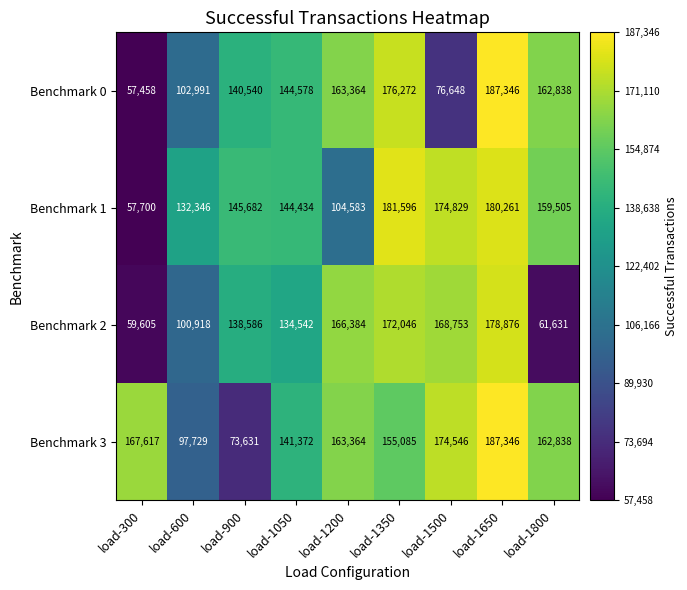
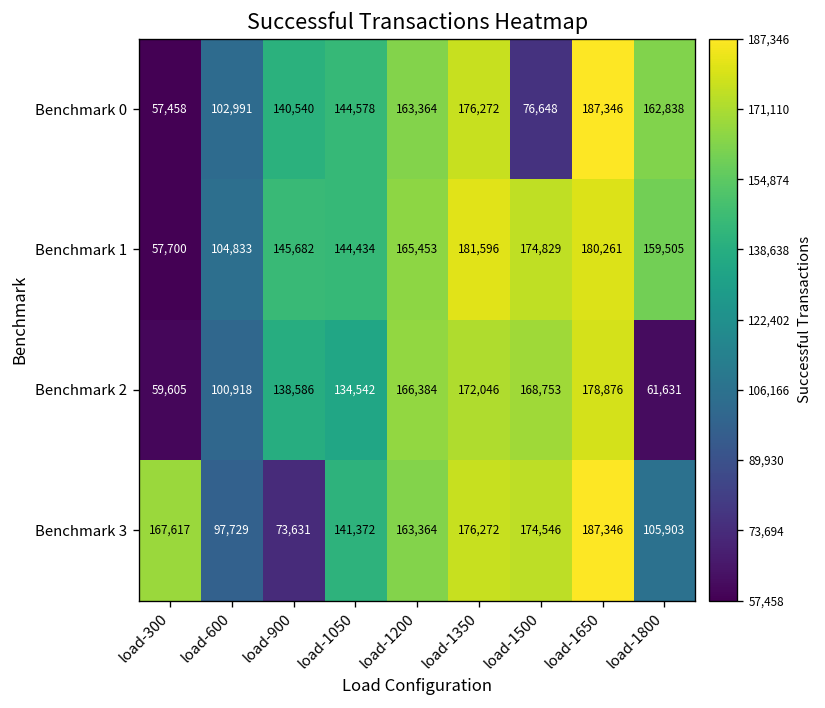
Benchmark 1, load-600: 132,346 -> 104,833
Benchmark 1, load-1200: 104,583 -> 165,453
Benchmark 3, load-1350: 155,085 -> 176,272
Benchmark 3, load-1800: 162,838 -> 105,903
